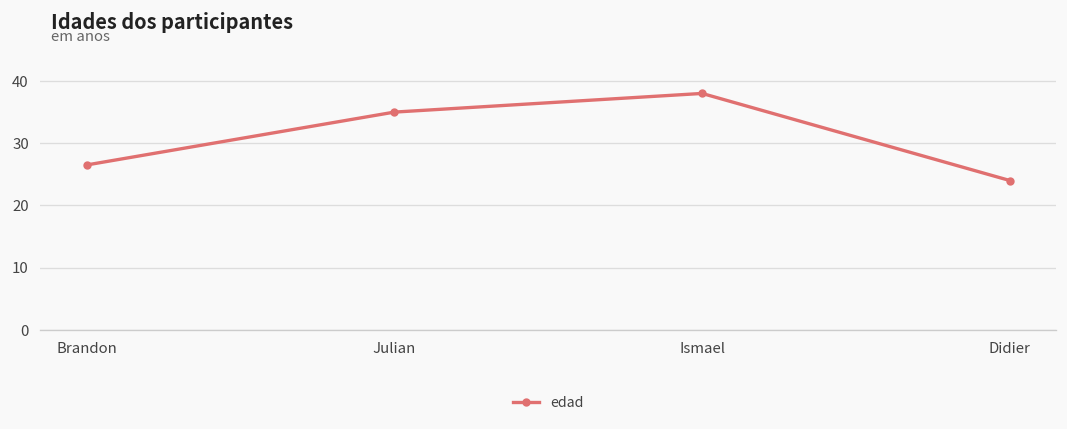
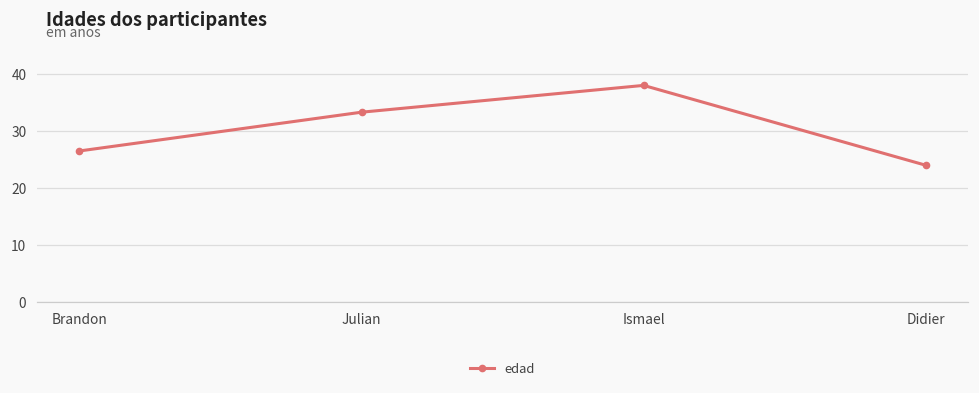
Julian: 35 -> 33
